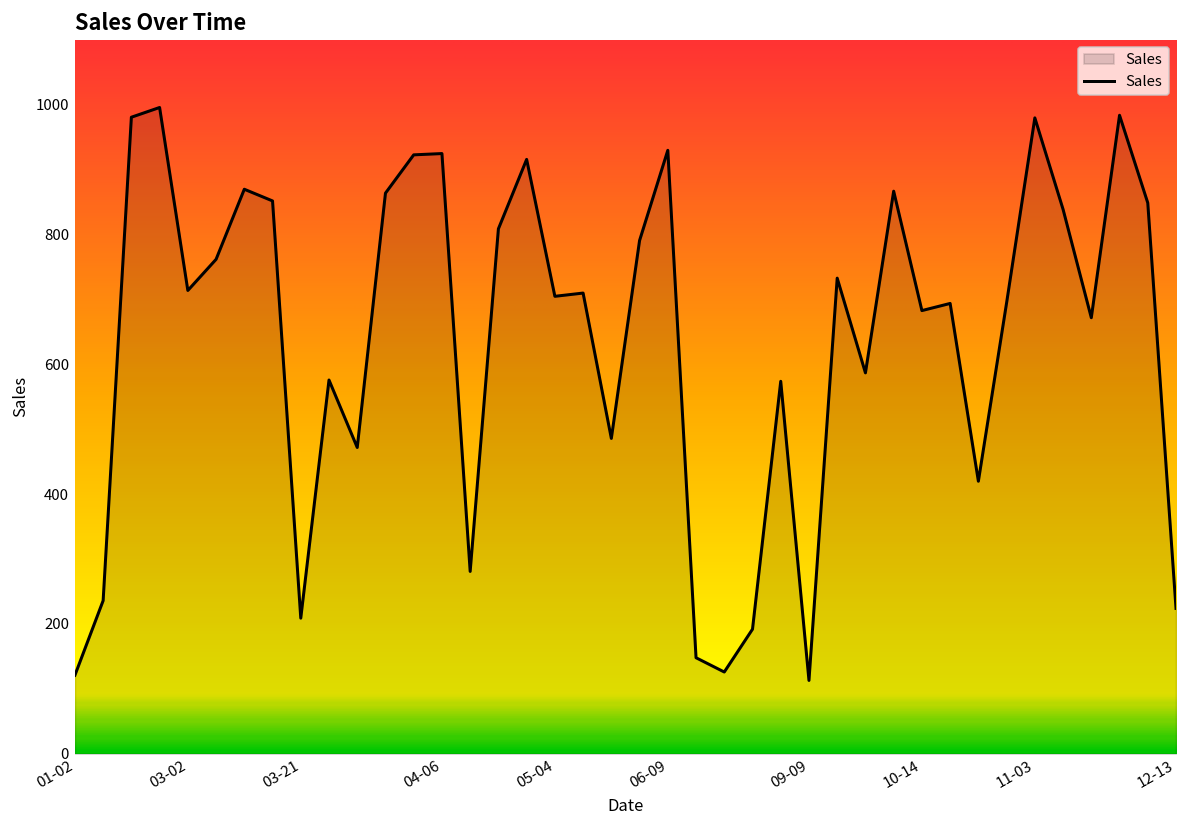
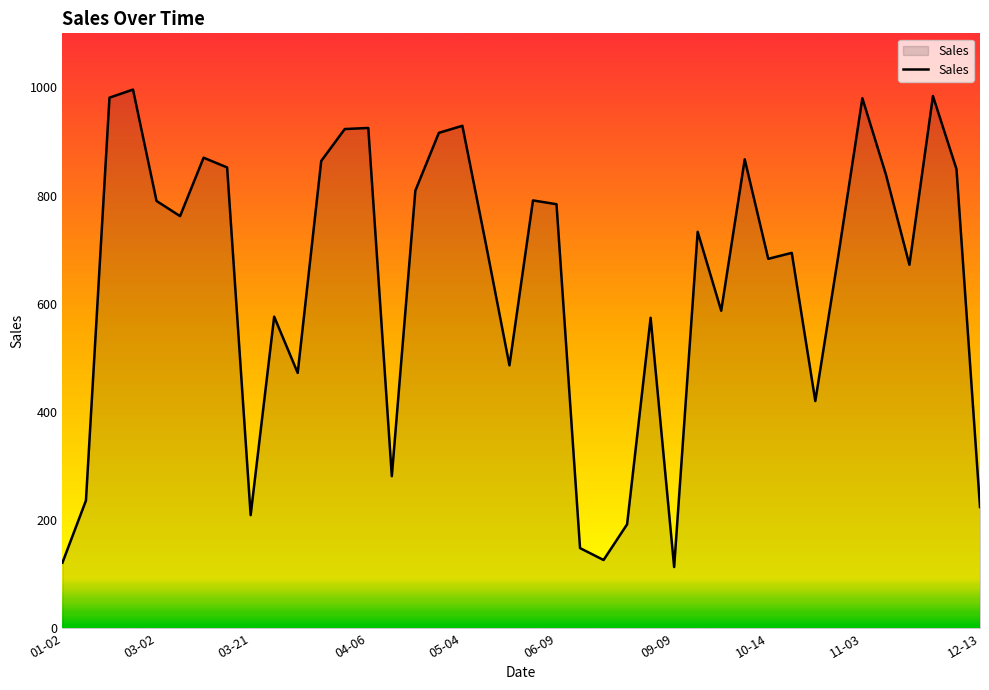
03-02: 710 -> 790
05-04: 710 -> 930
06-09: 930 -> 780
